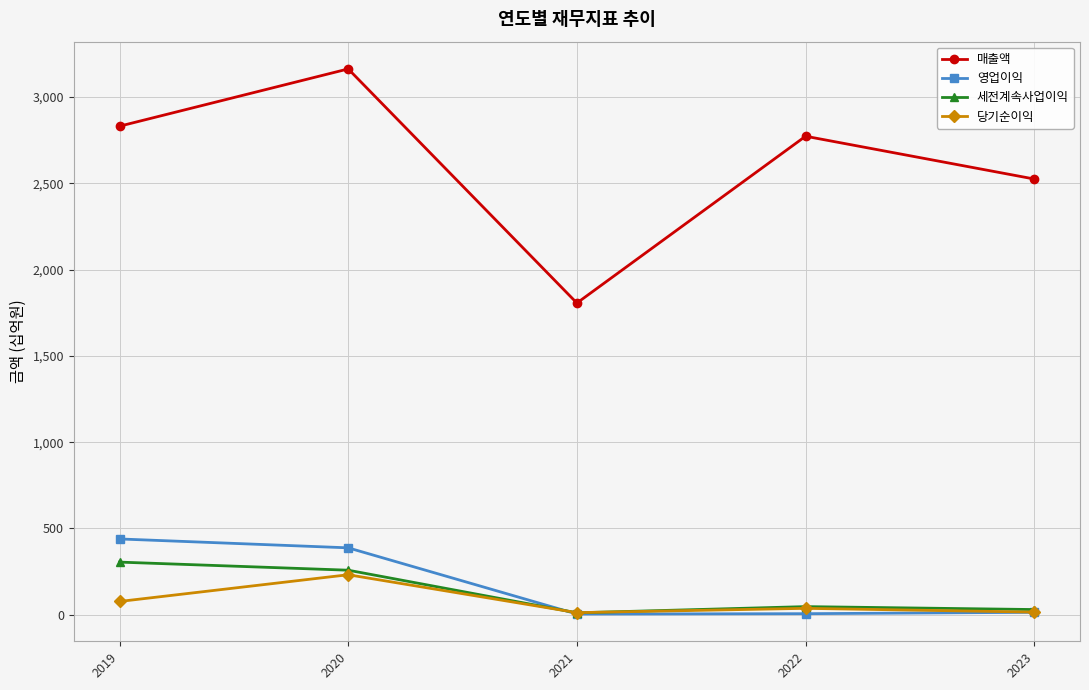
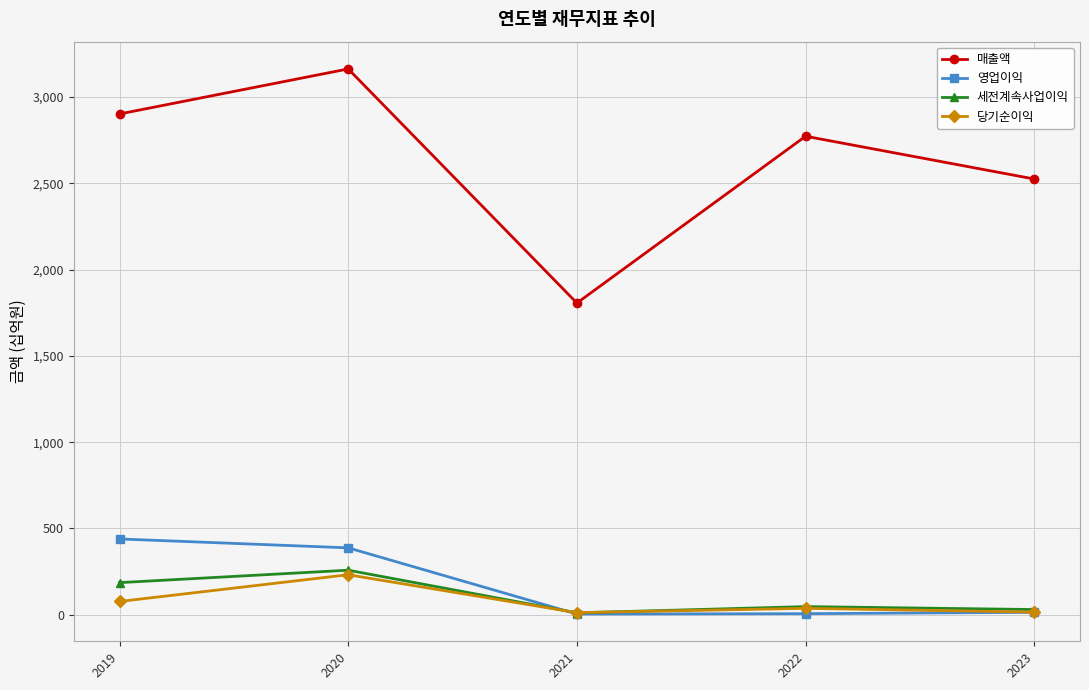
매출액, 2019: 2,830 -> 2,900
세전계속사업이익, 2019: 300 -> 190
